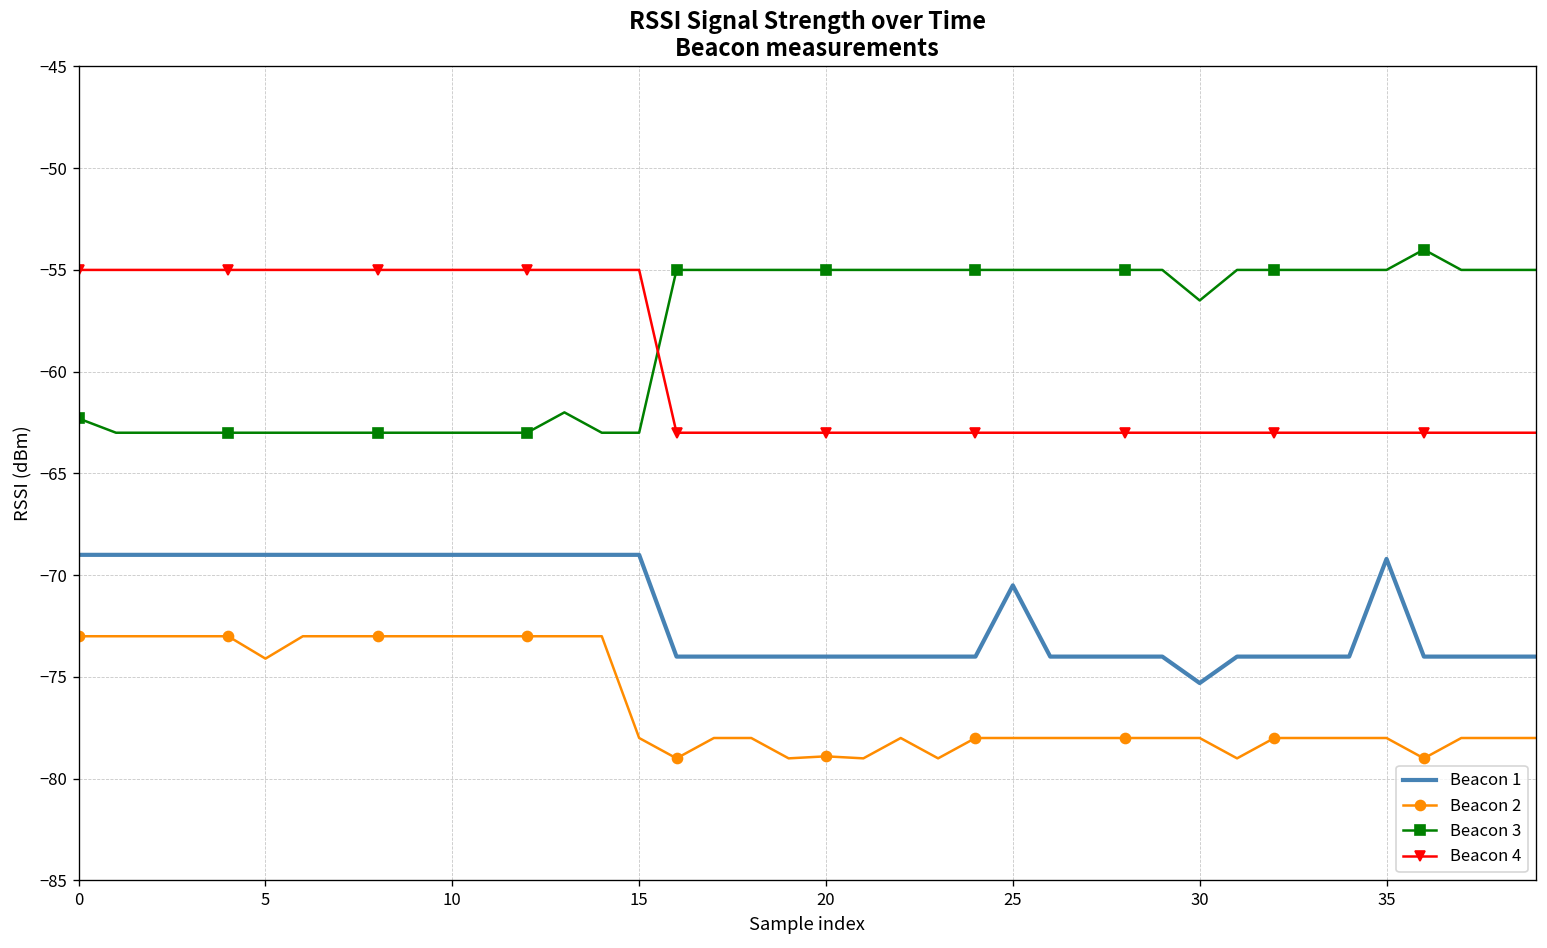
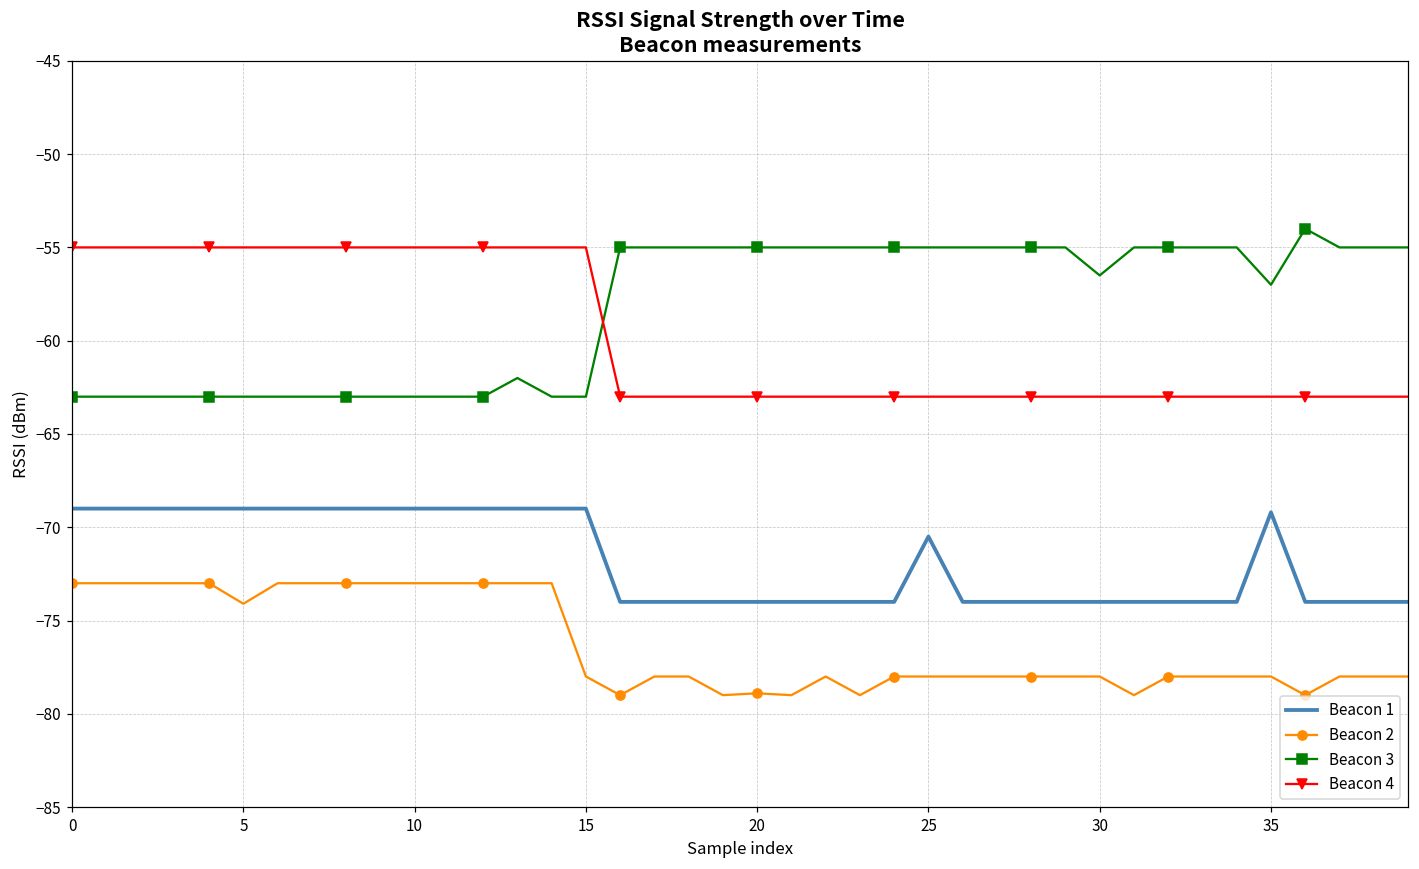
Beacon 3, 0: -62.3 -> -63.0
Beacon 1, 30: -75.3 -> -74.0
Beacon 3, 35: -55 -> -57
